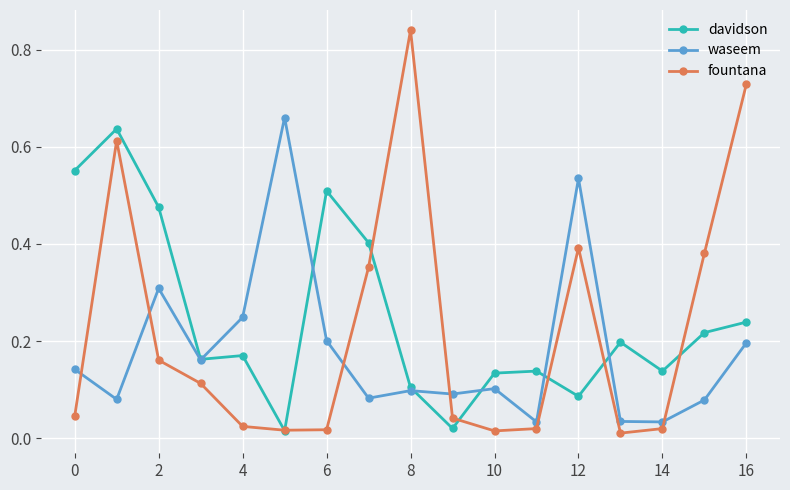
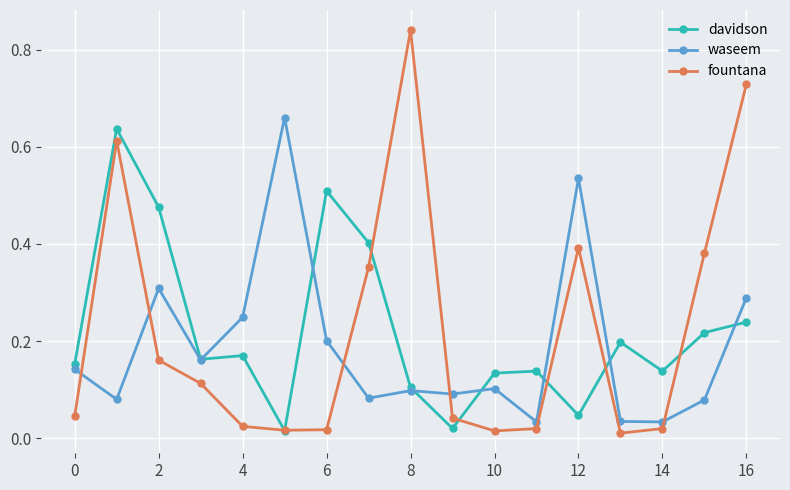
davidson, 0: 0.55 -> 0.15
davidson, 12: 0.09 -> 0.05
waseem, 16: 0.20 -> 0.29
